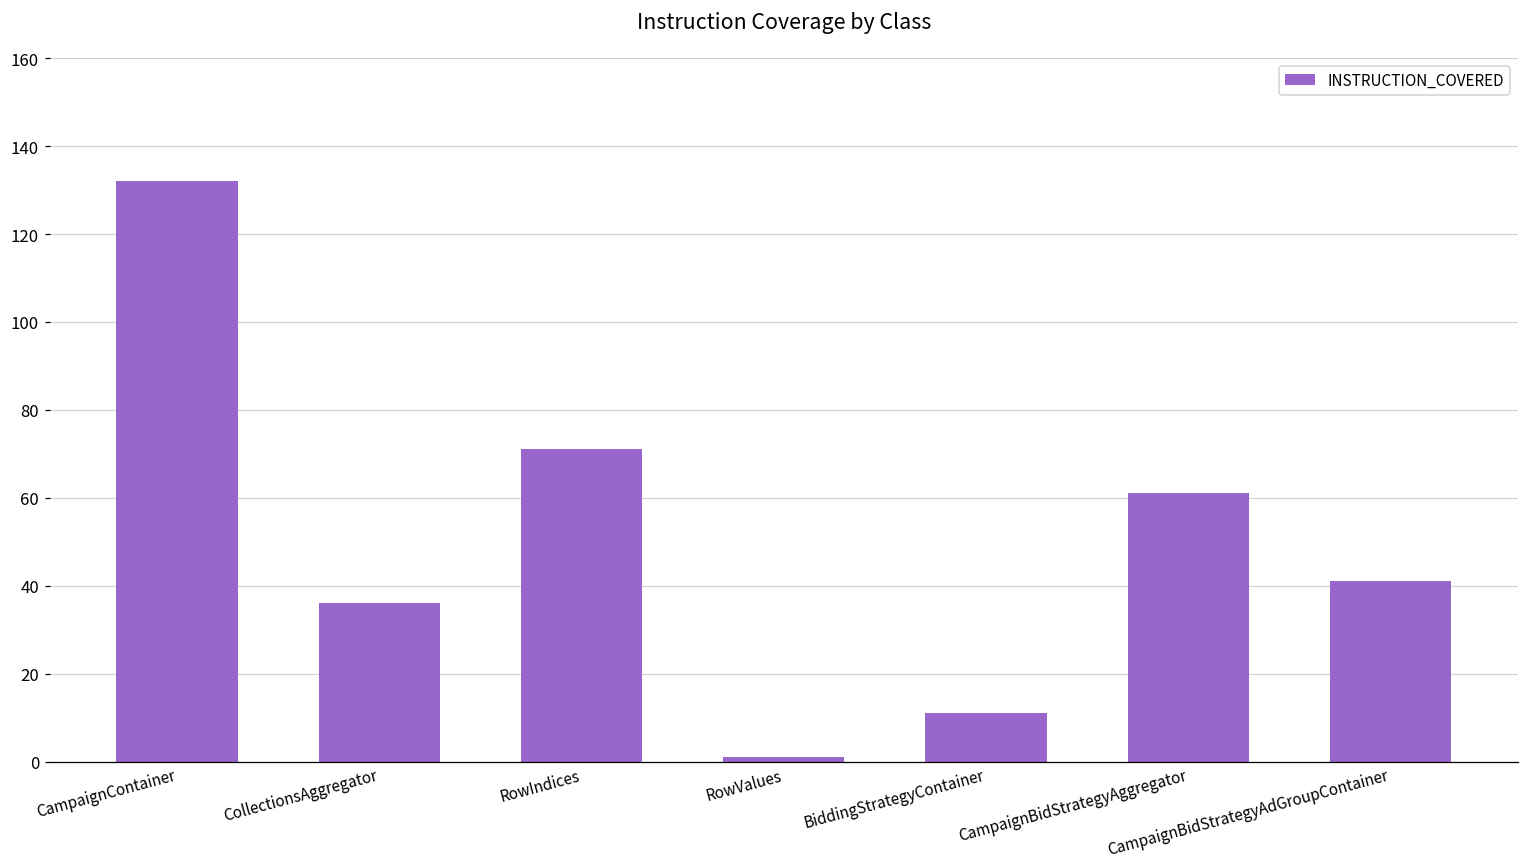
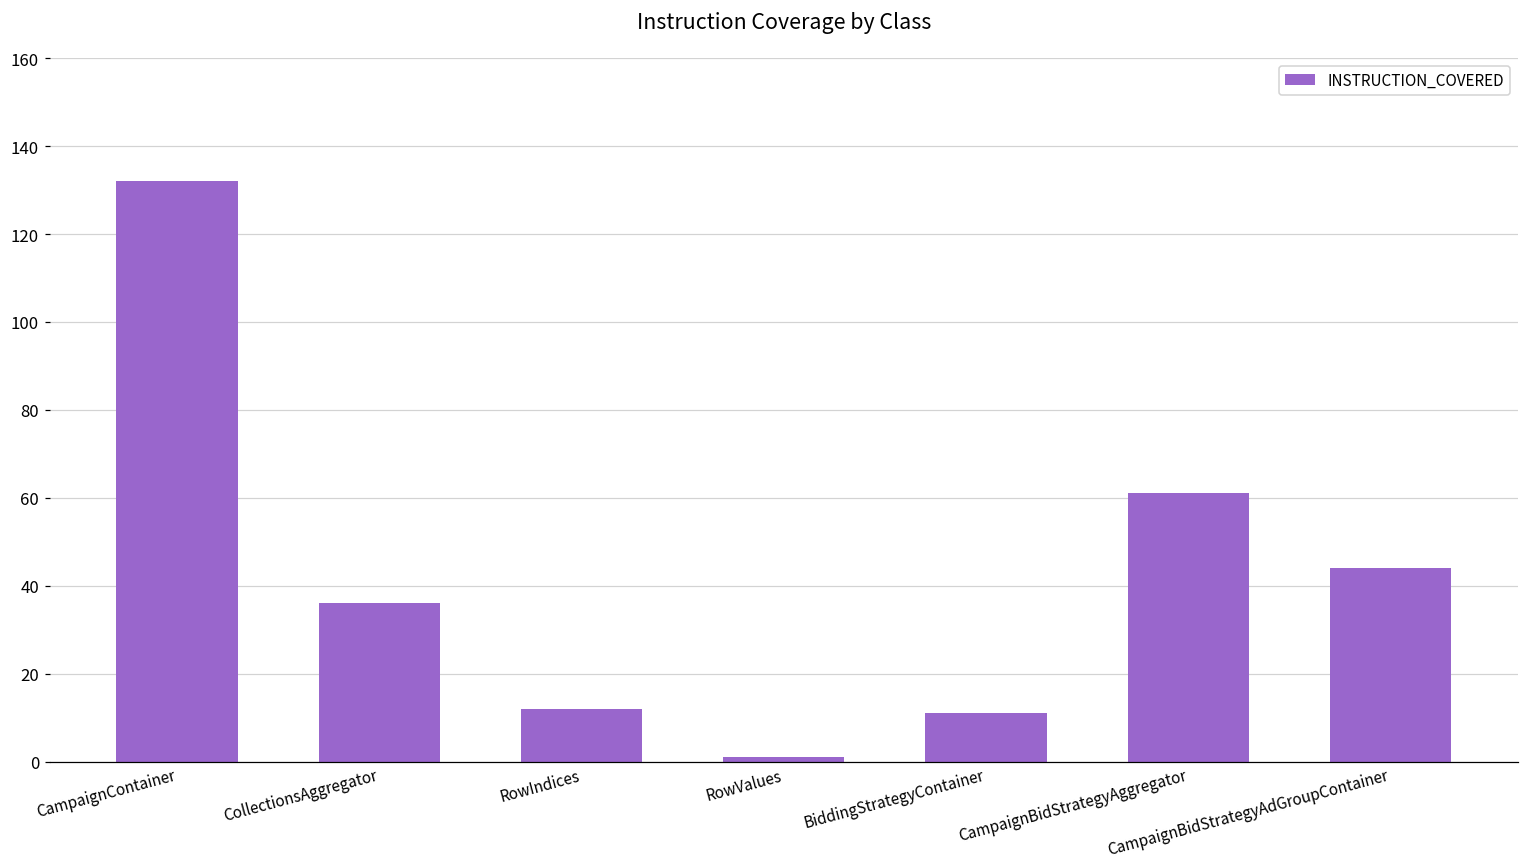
RowIndices: 71 -> 12
CampaignBidStrategyAdGroupContainer: 41 -> 44
